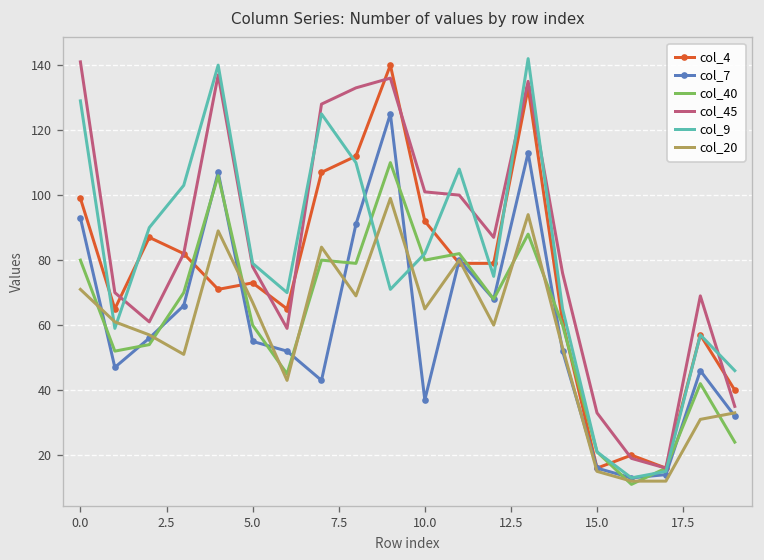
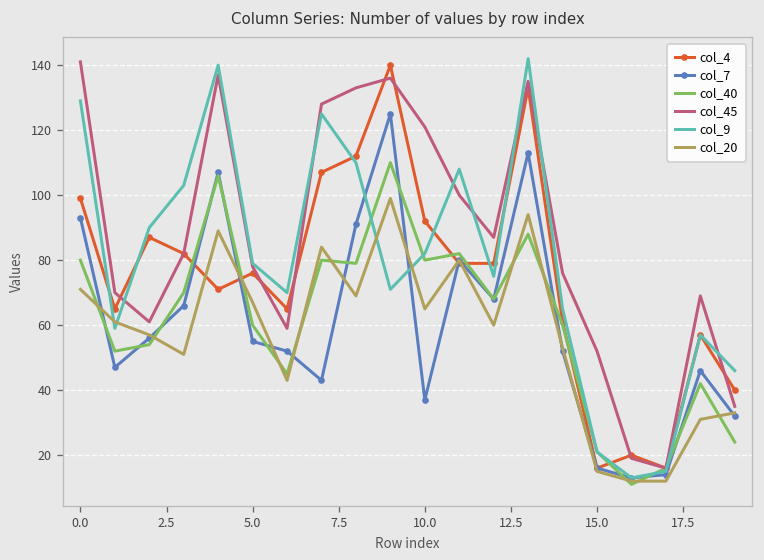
col_4, 5.0: 73 -> 76
col_45, 10.0: 101 -> 121
col_45, 15.0: 33 -> 52
